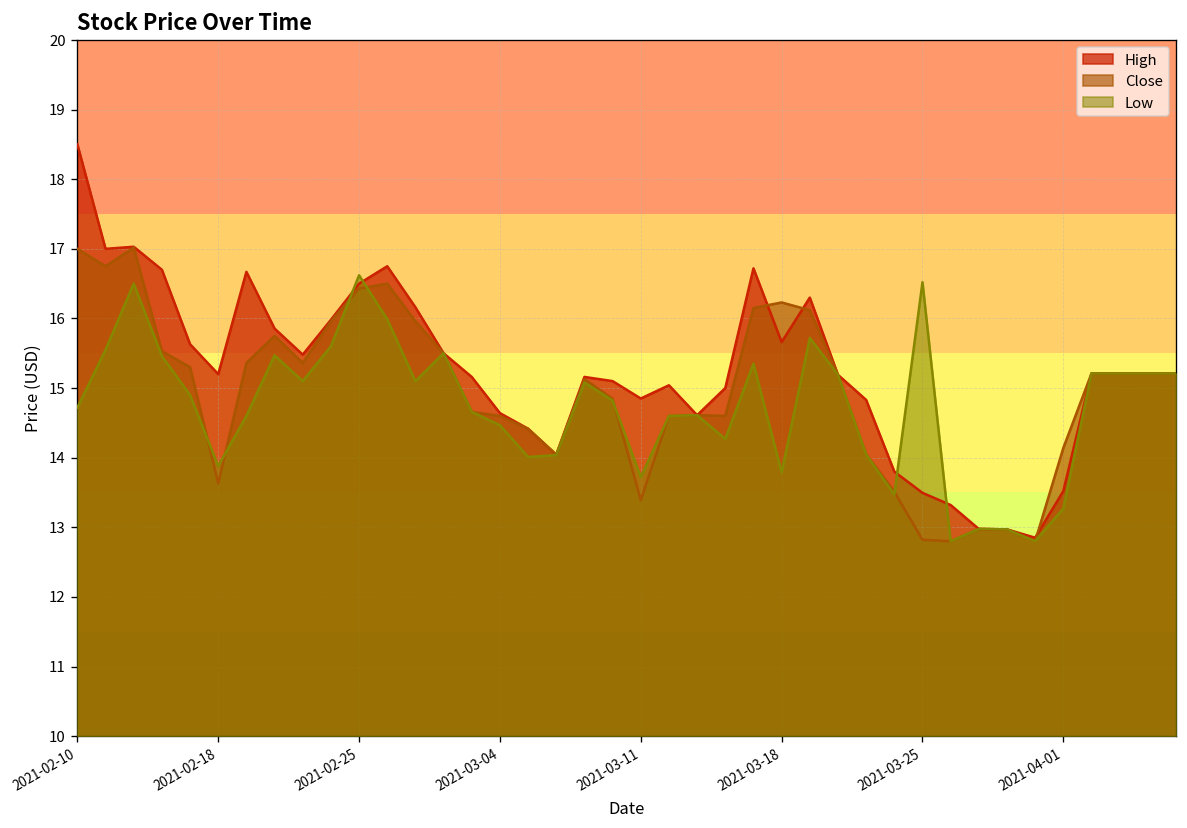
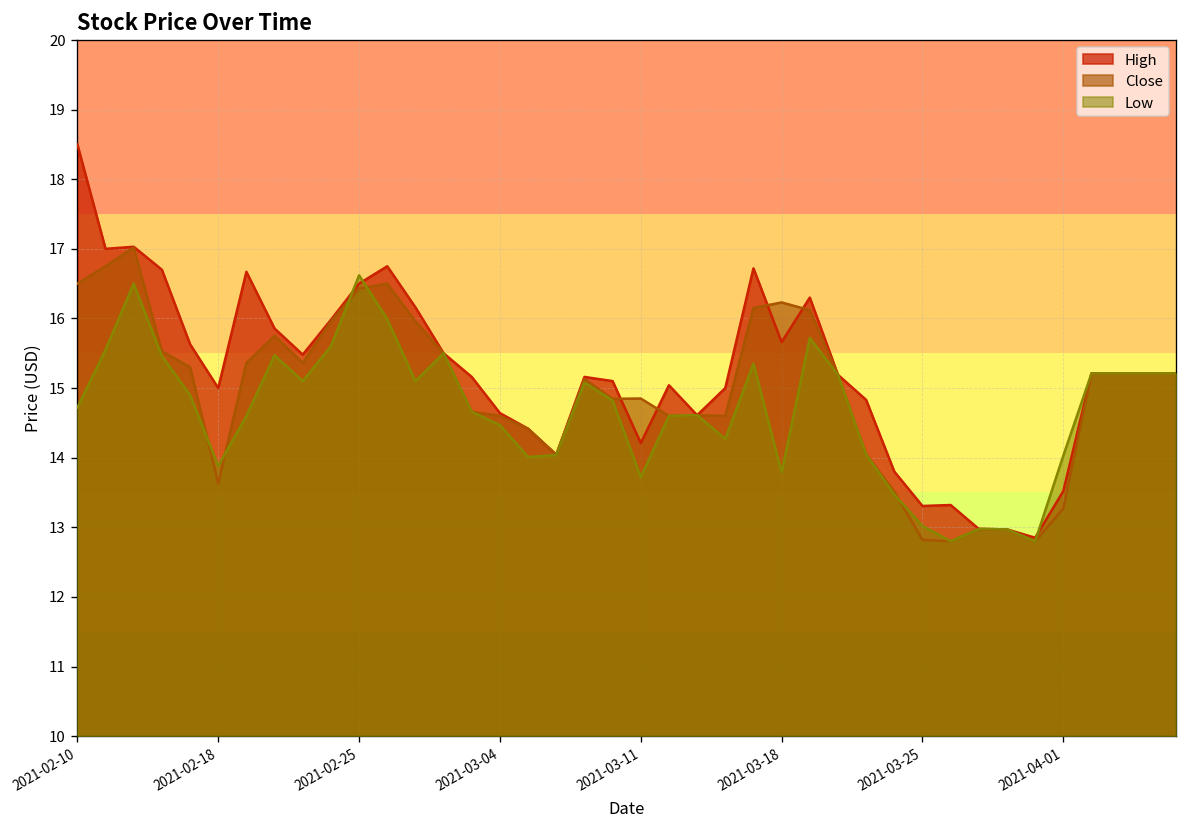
Close, 2021-02-10: 17.0 -> 16.5
High, 2021-02-18: 15.2 -> 15.0
High, 2021-03-11: 14.9 -> 14.2
Close, 2021-03-11: 13.4 -> 14.9
High, 2021-03-25: 13.5 -> 13.3
Low, 2021-03-25: 16.5 -> 13.0
Close, 2021-04-01: 14.1 -> 13.3
Low, 2021-04-01: 13.3 -> 14.0
